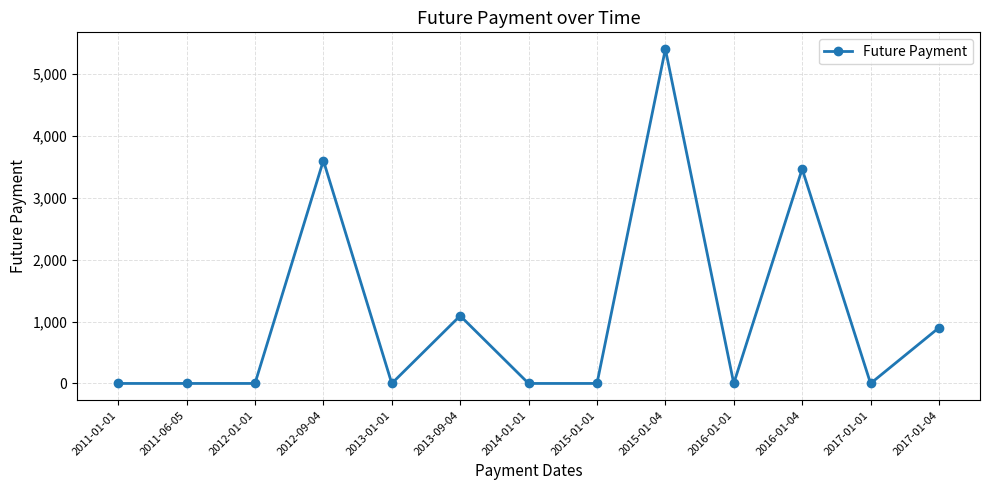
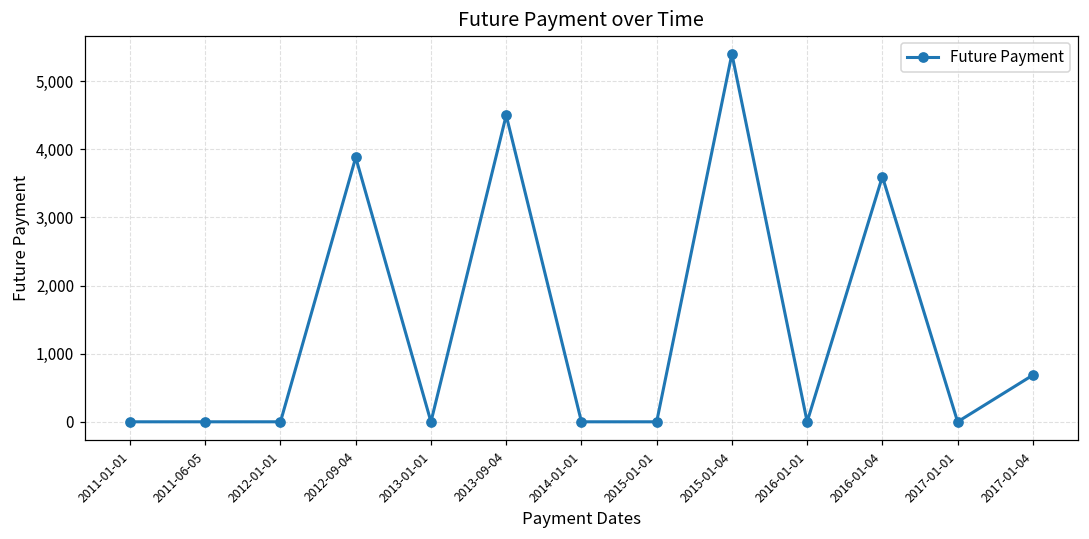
2012-09-04: 3,600 -> 3,900
2013-09-04: 1,100 -> 4,500
2016-01-04: 3,500 -> 3,600
2017-01-04: 900 -> 700
